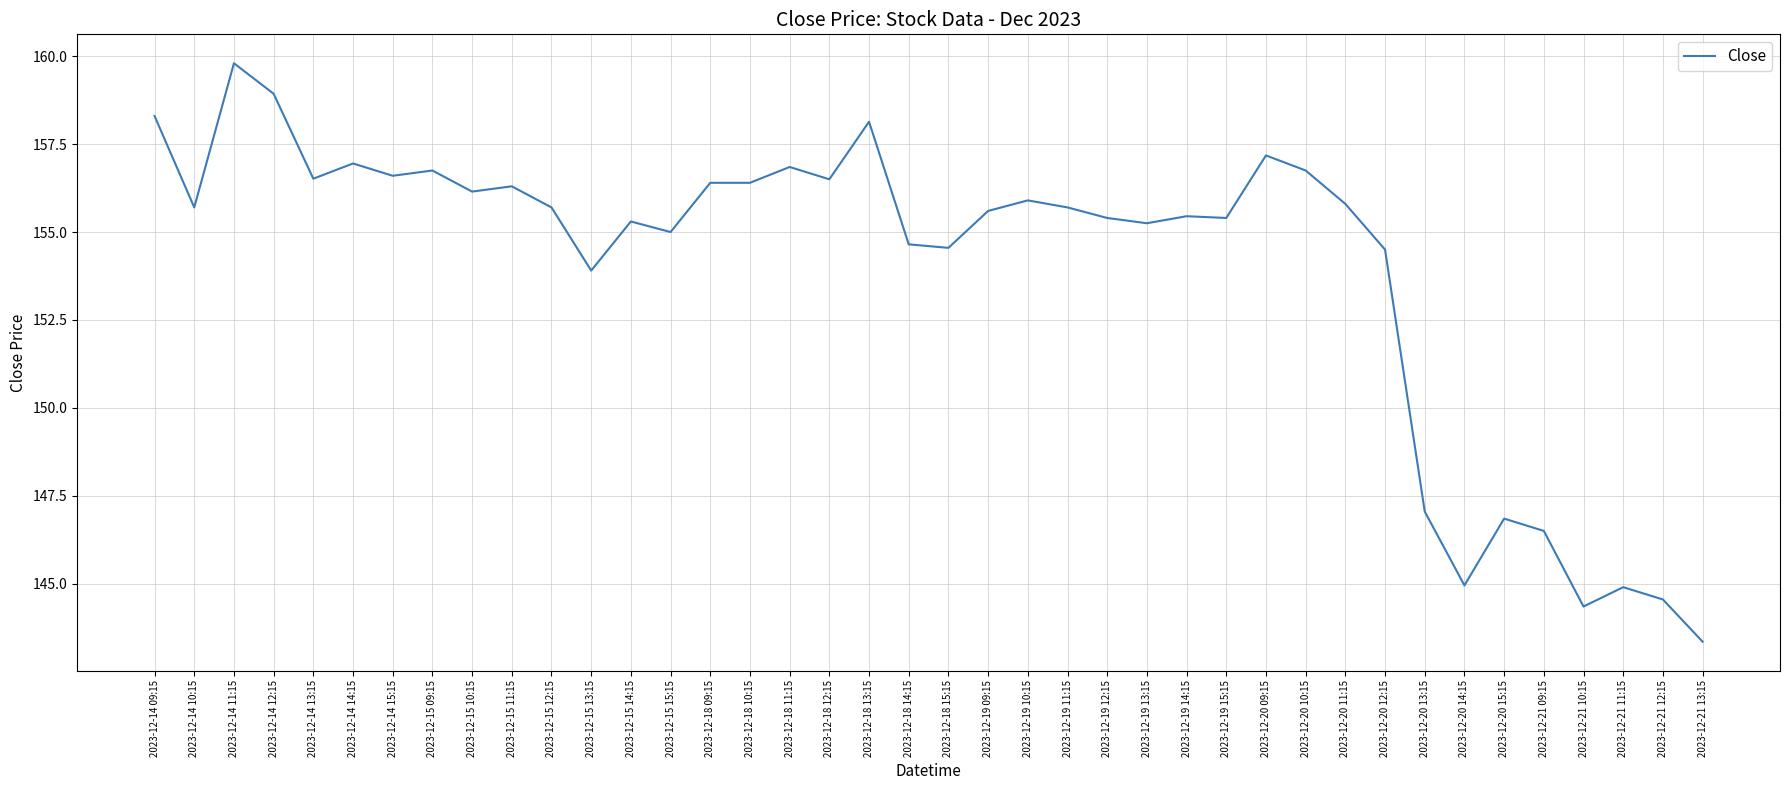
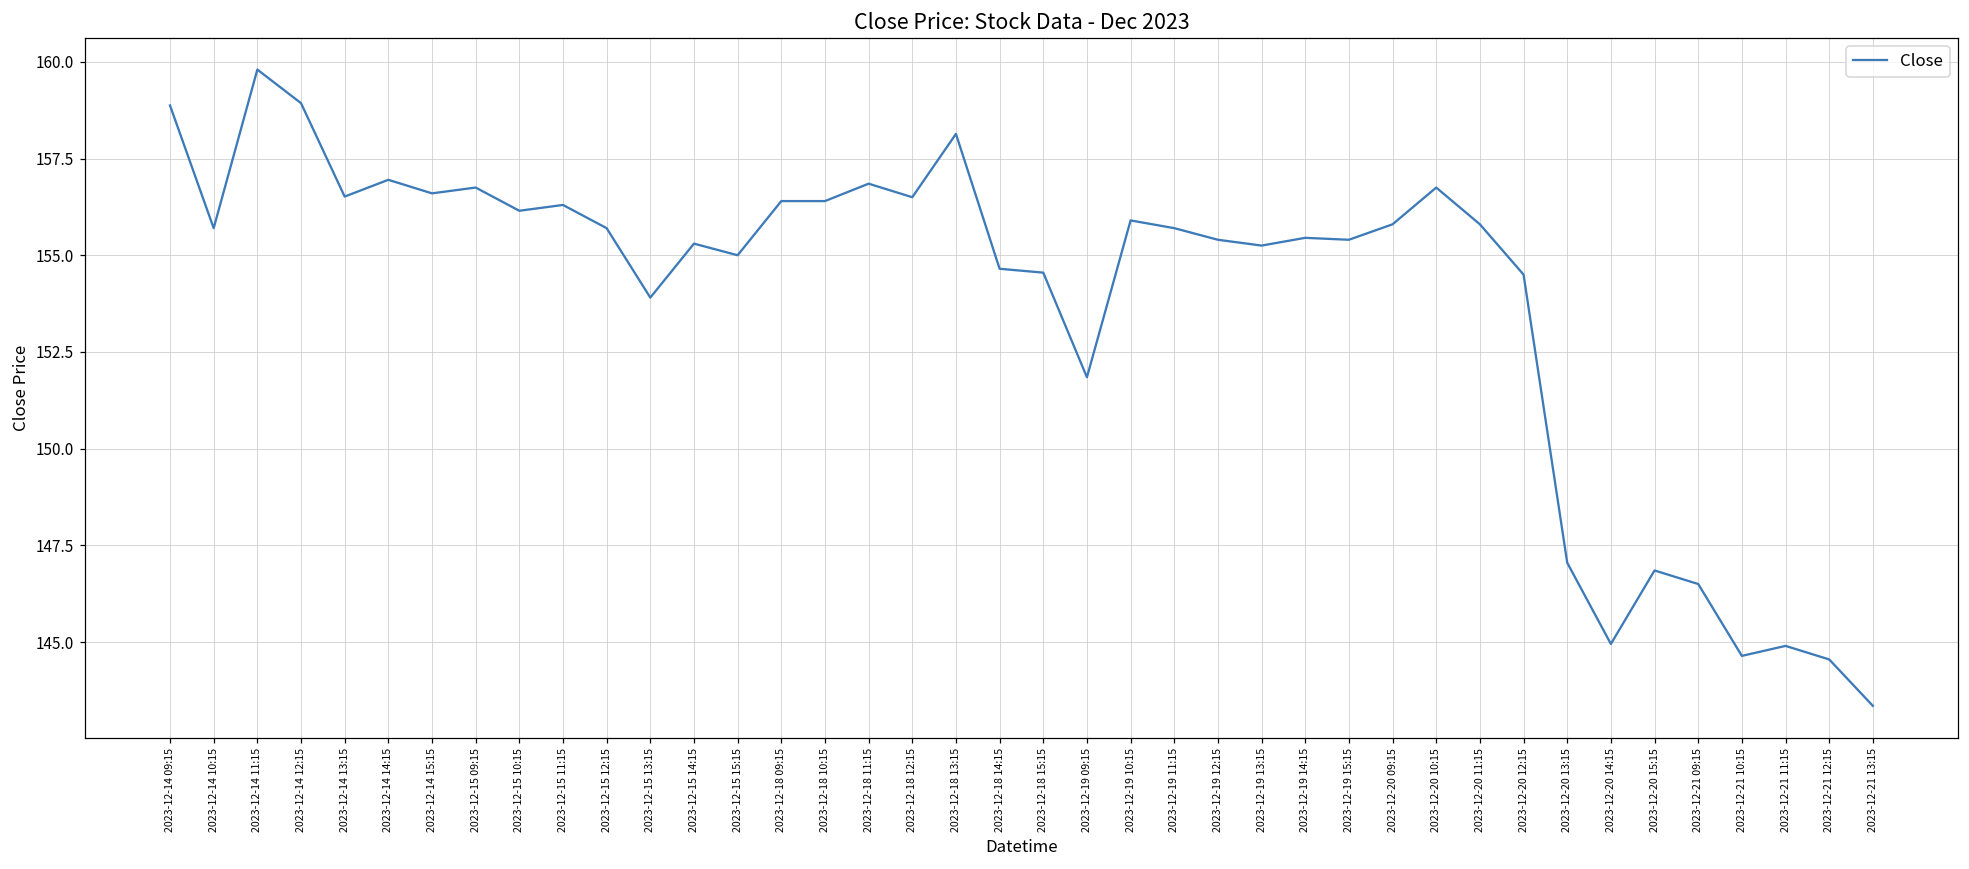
2023-12-14 09:15: 158.3 -> 158.9
2023-12-19 09:15: 155.6 -> 151.8
2023-12-20 09:15: 157.2 -> 155.8
2023-12-21 10:15: 144.4 -> 144.6
